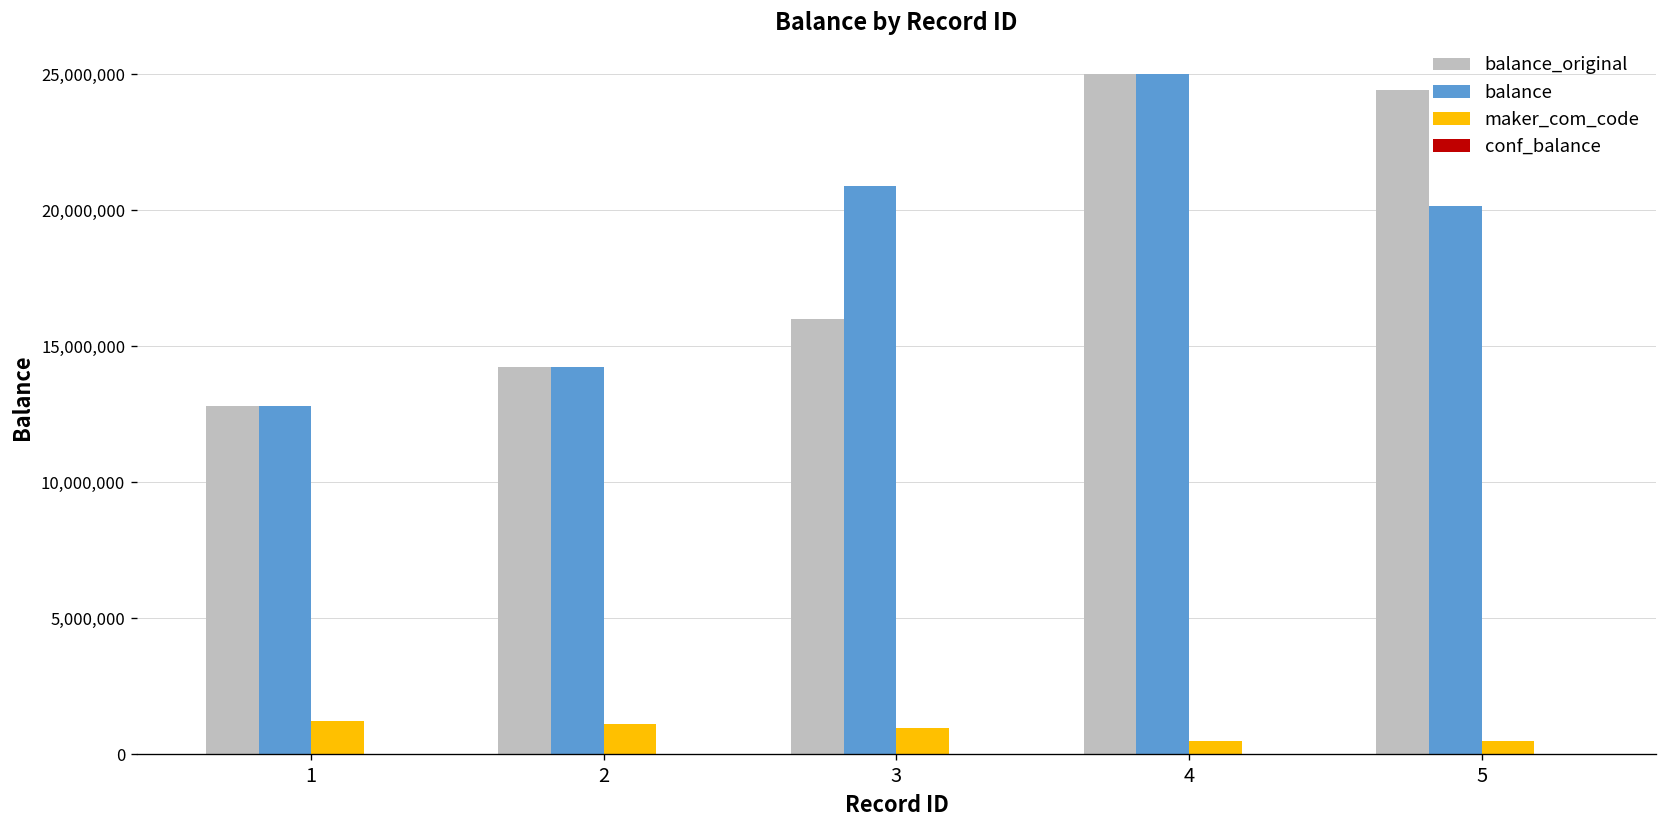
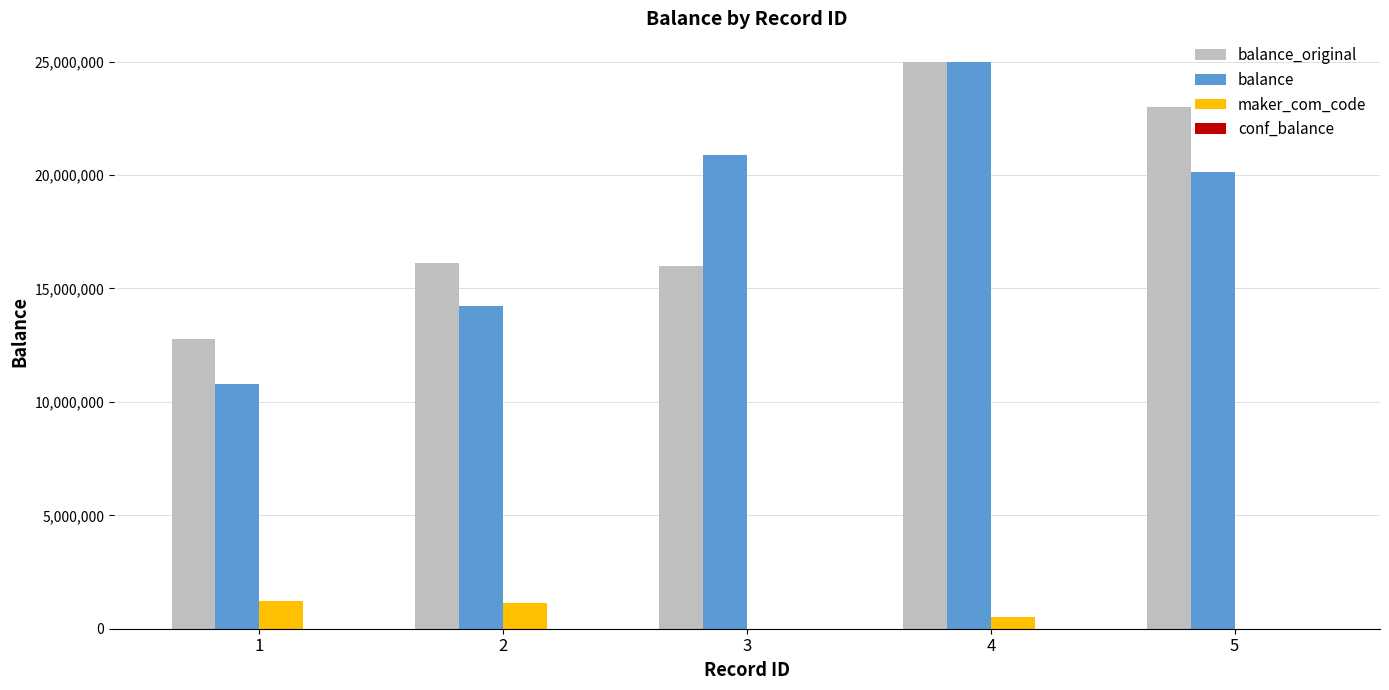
balance, 1: 12,800,000 -> 10,800,000
balance_original, 2: 14,200,000 -> 16,100,000
maker_com_code, 3: 1,000,000 -> 0
balance_original, 5: 24,400,000 -> 23,000,000
maker_com_code, 5: 500,000 -> 0
